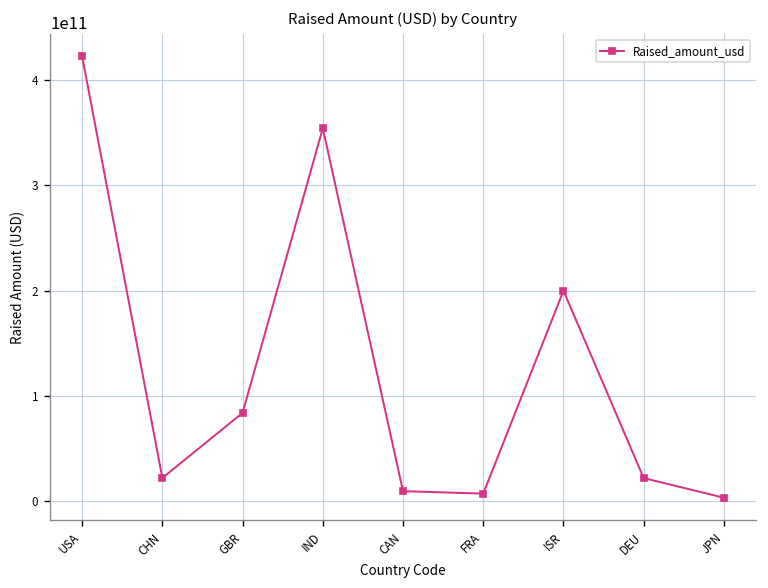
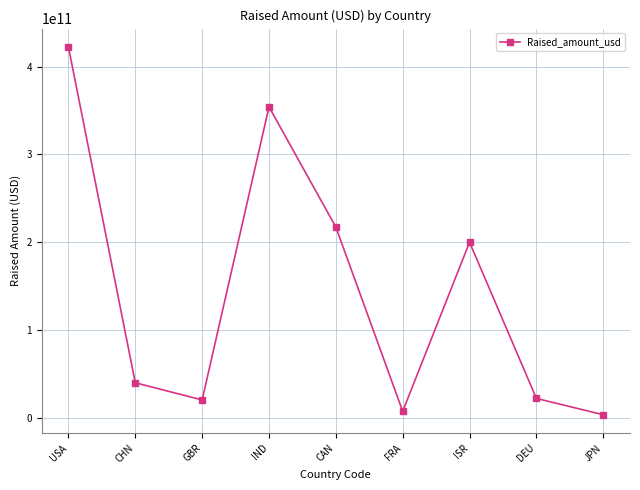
CHN: 20000000000 -> 40000000000
GBR: 80000000000 -> 20000000000
CAN: 10000000000 -> 220000000000
